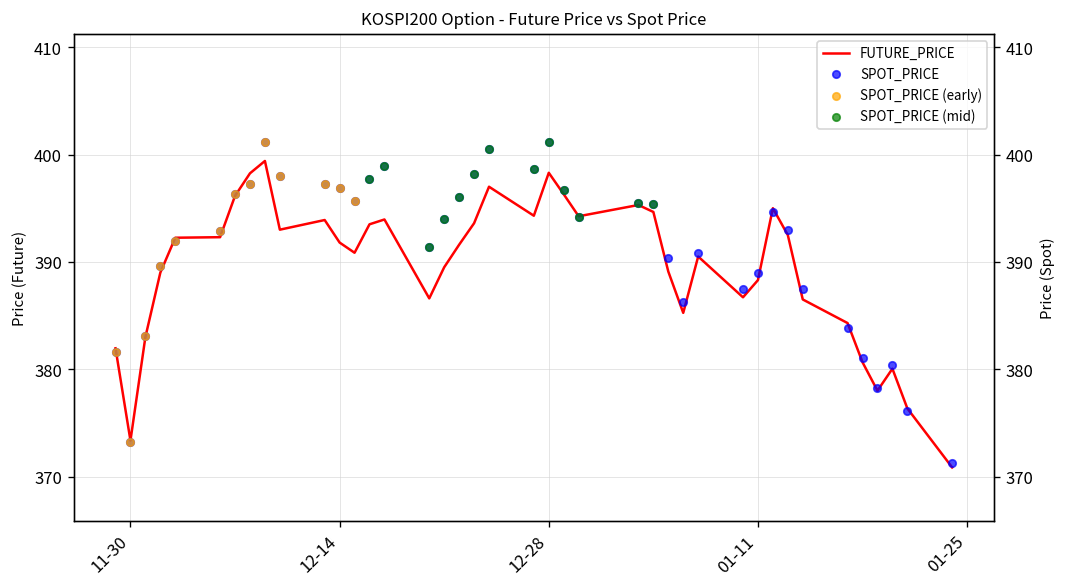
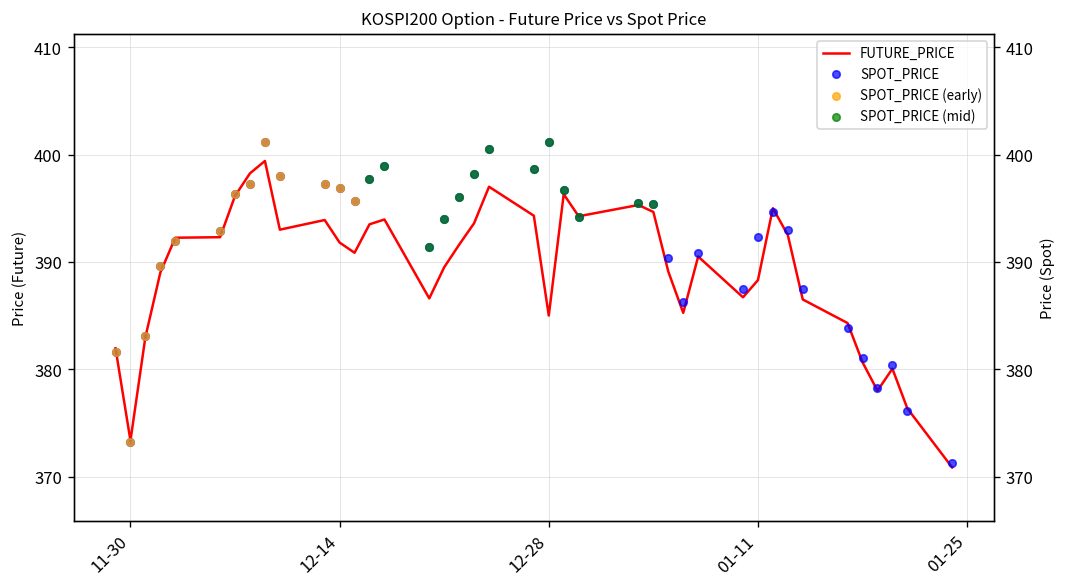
FUTURE_PRICE, 12-28: 398 -> 385
SPOT_PRICE, 01-11: 389 -> 392
